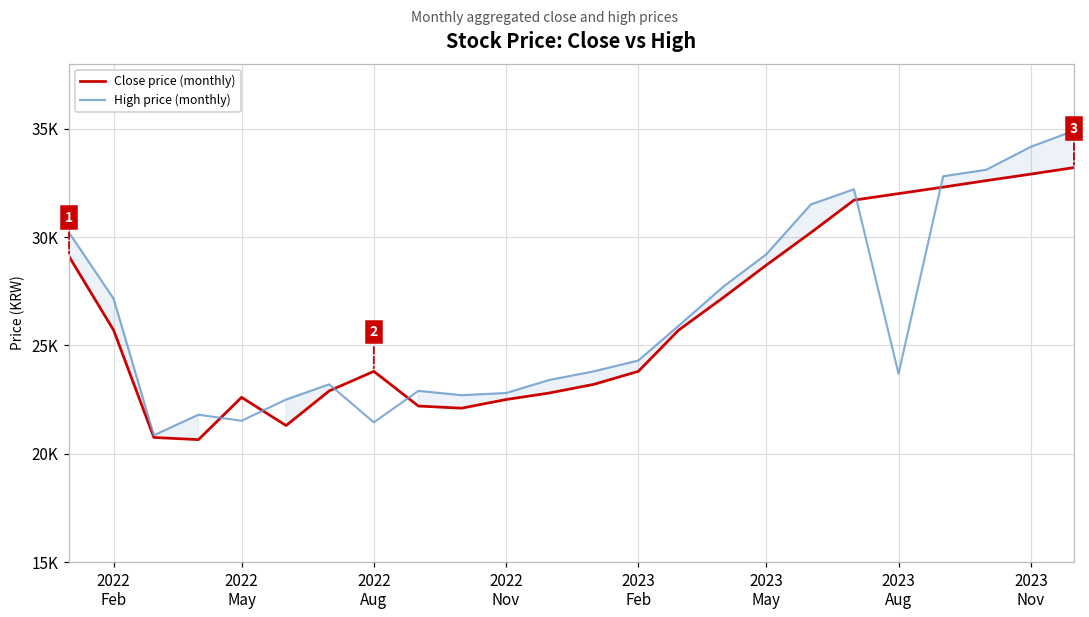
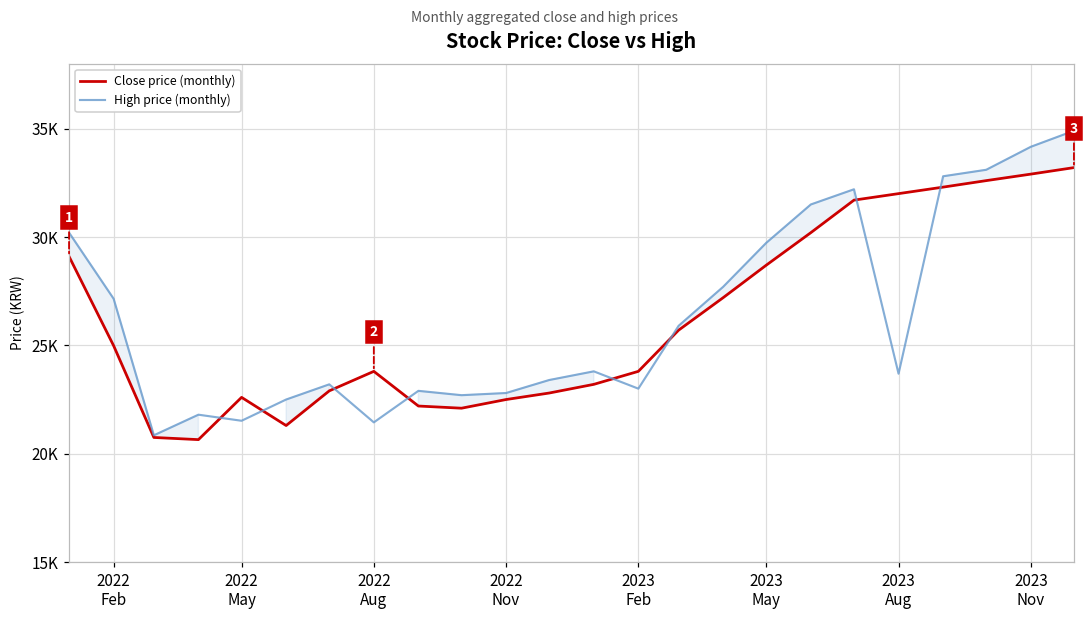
Close price (monthly), 2022 Feb: 25700 -> 25000
High price (monthly), 2023 Feb: 24300 -> 23000
High price (monthly), 2023 May: 29200 -> 29700
